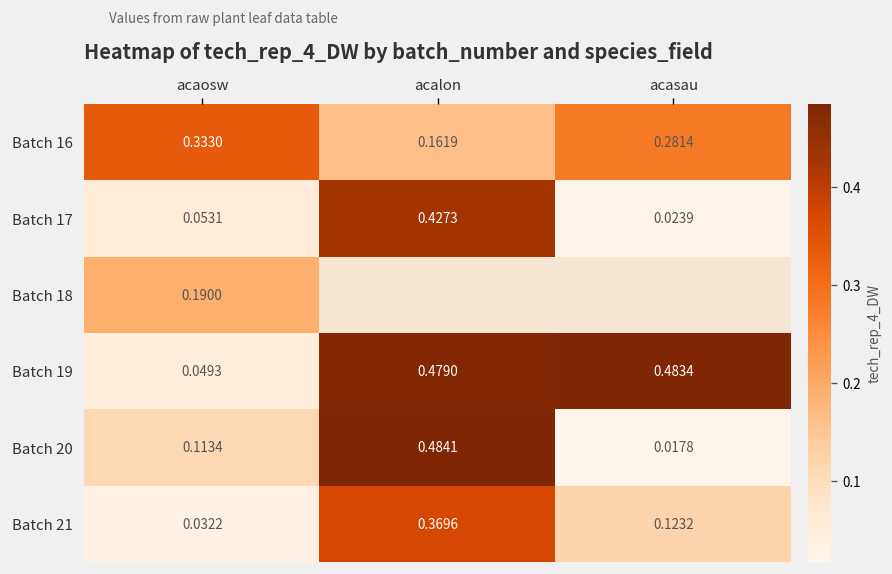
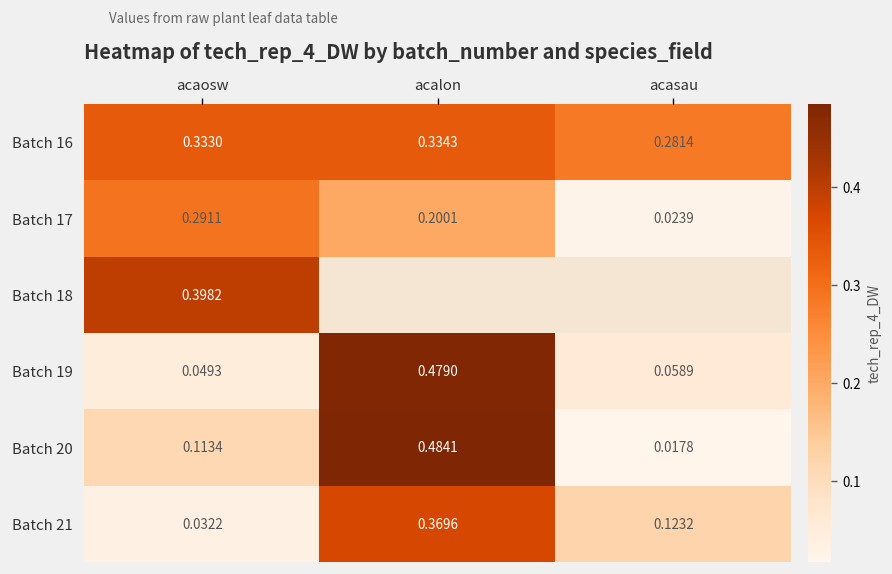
Batch 16, acalon: 0.1619 -> 0.3343
Batch 17, acaosw: 0.0531 -> 0.2911
Batch 17, acalon: 0.4273 -> 0.2001
Batch 18, acaosw: 0.1900 -> 0.3982
Batch 19, acasau: 0.4834 -> 0.0589
